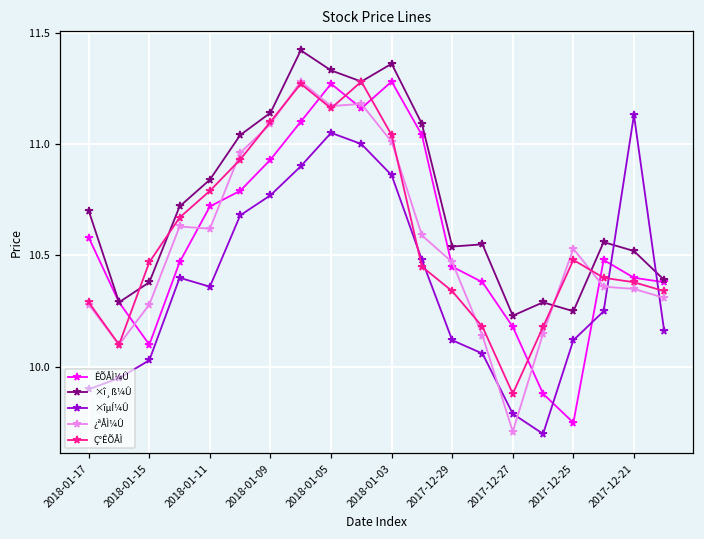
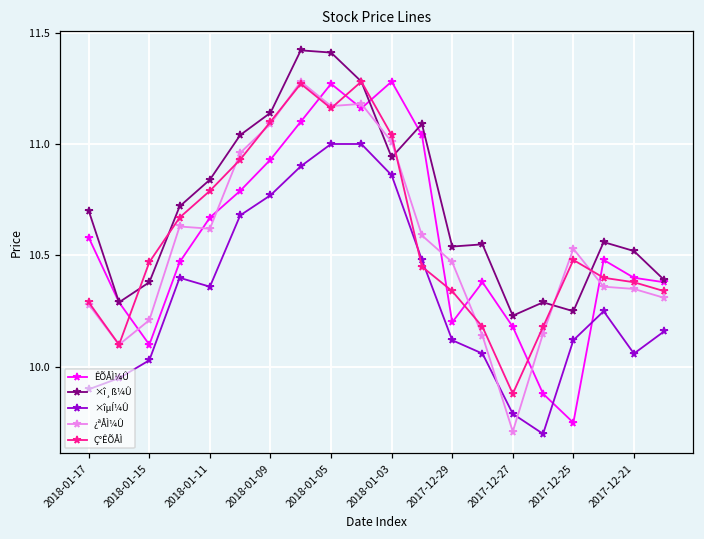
¿ªÅÌ¼Û, 2018-01-15: 10.28 -> 10.21
ÊÕÅÌ¼Û, 2018-01-11: 10.72 -> 10.67
×î¸ß¼Û, 2018-01-05: 11.33 -> 11.41
×îµÍ¼Û, 2018-01-05: 11.05 -> 11.00
×î¸ß¼Û, 2018-01-03: 11.36 -> 10.94
ÊÕÅÌ¼Û, 2017-12-29: 10.45 -> 10.20
×îµÍ¼Û, 2017-12-21: 11.13 -> 10.06
